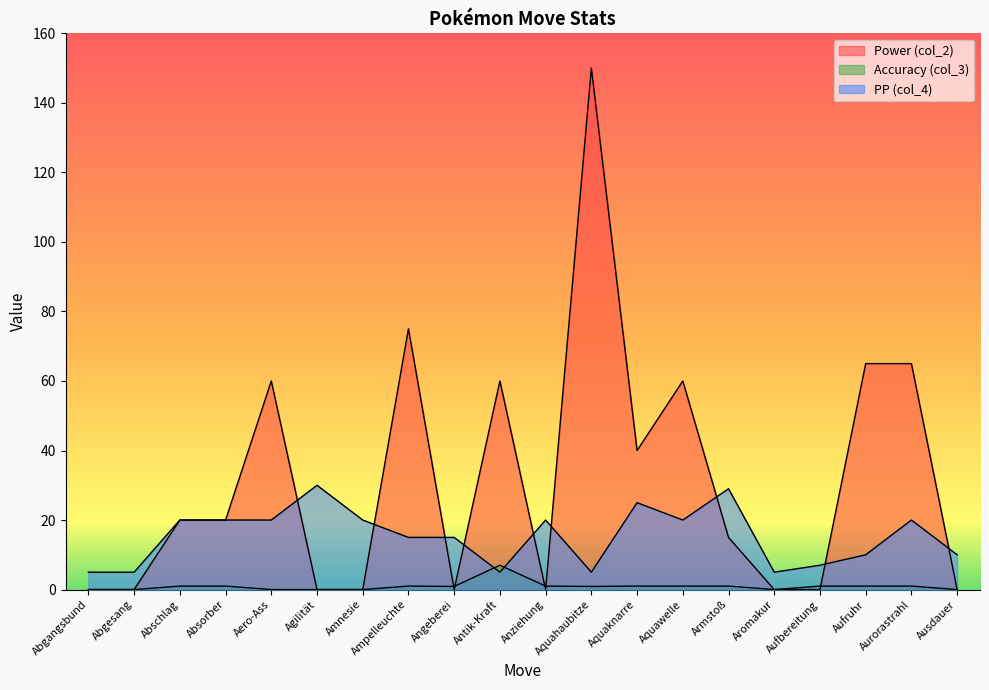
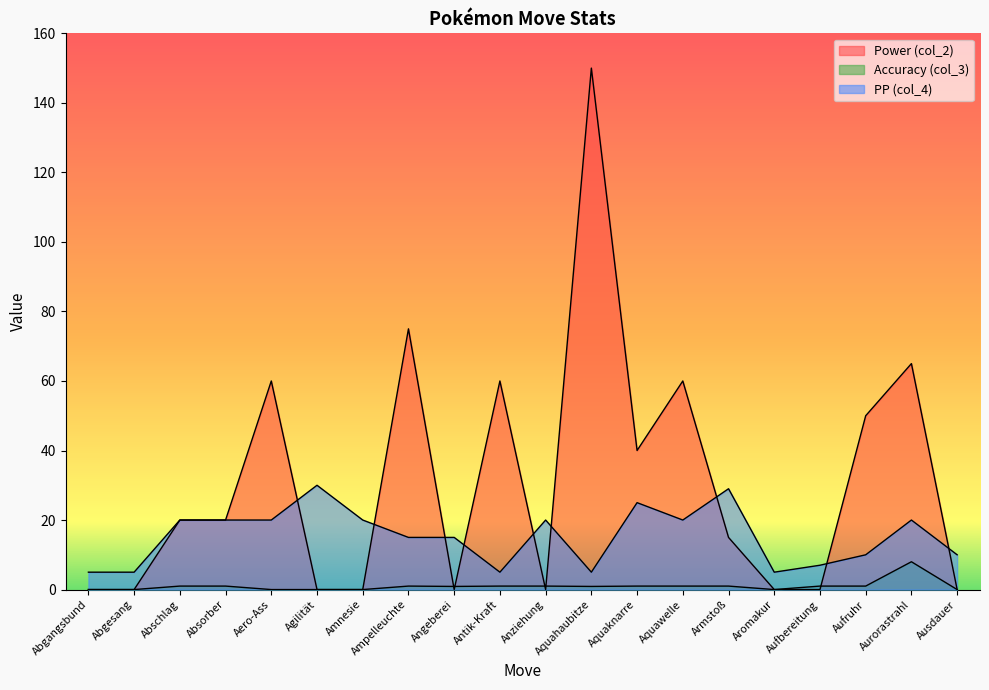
Accuracy (col_3), Antik-Kraft: 7 -> 1
Power (col_2), Aufruhr: 65 -> 50
Accuracy (col_3), Aurorastrahl: 1 -> 8
